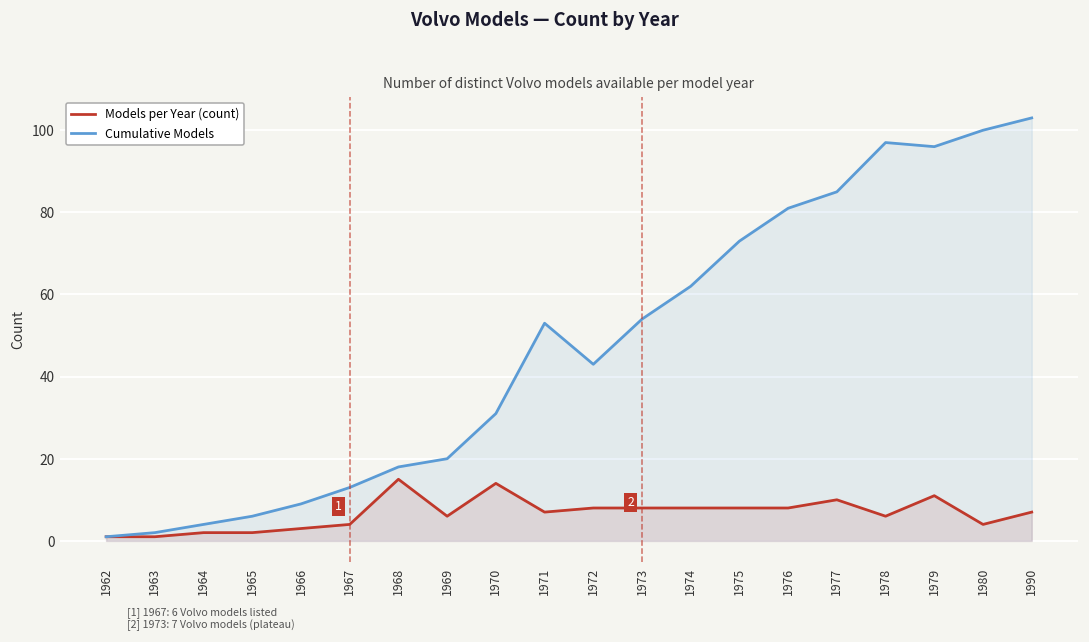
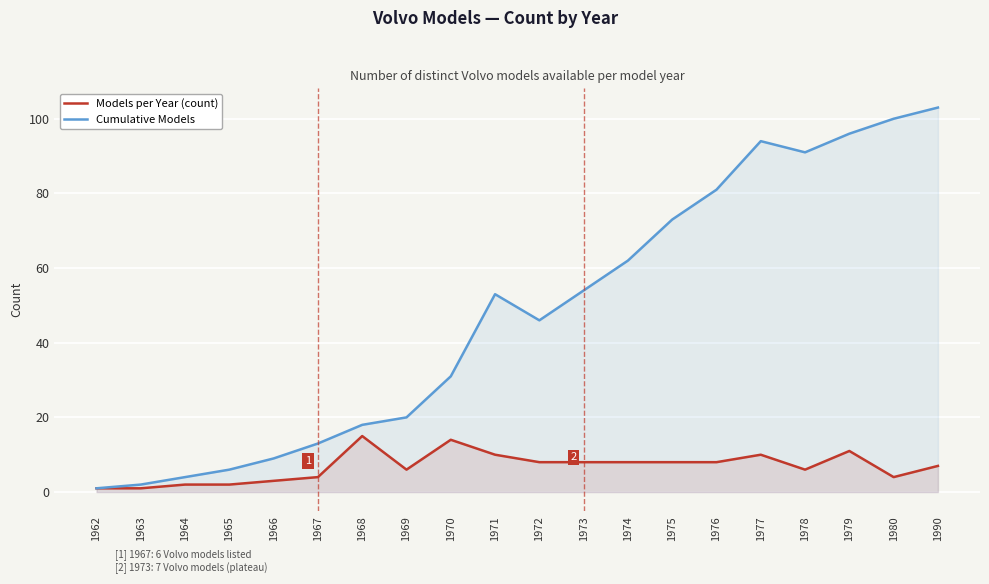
Models per Year (count), 1971: 7 -> 10
Cumulative Models, 1972: 43 -> 46
Cumulative Models, 1977: 85 -> 94
Cumulative Models, 1978: 97 -> 91
